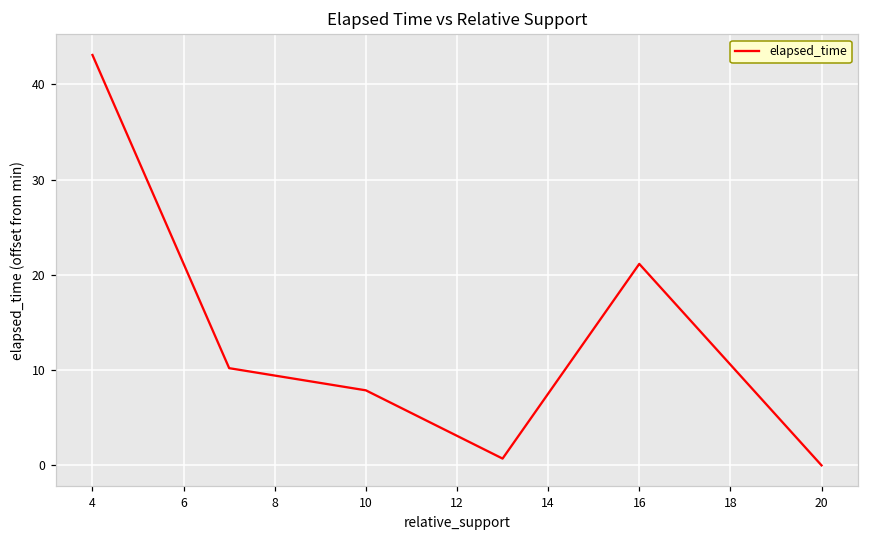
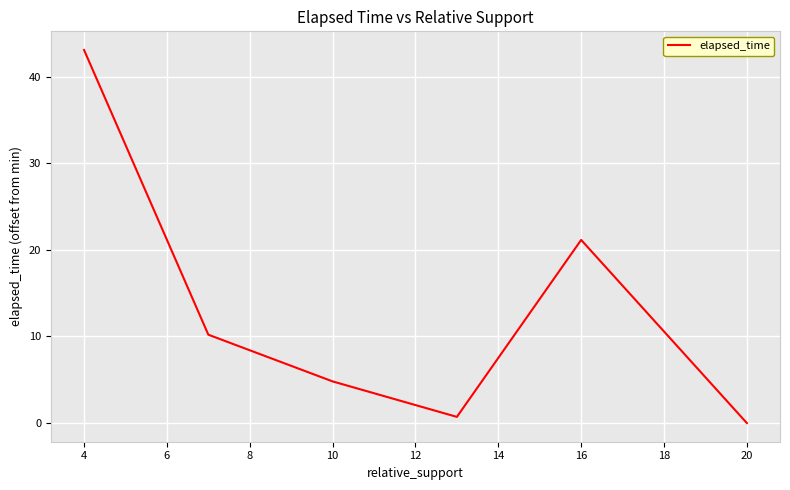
10: 8 -> 5
